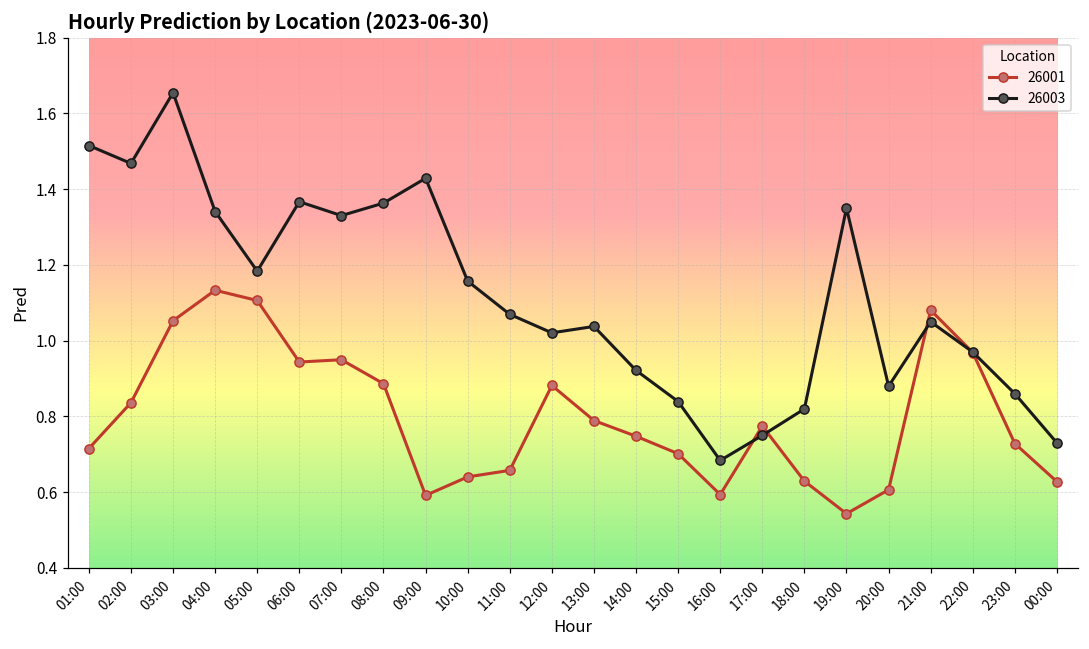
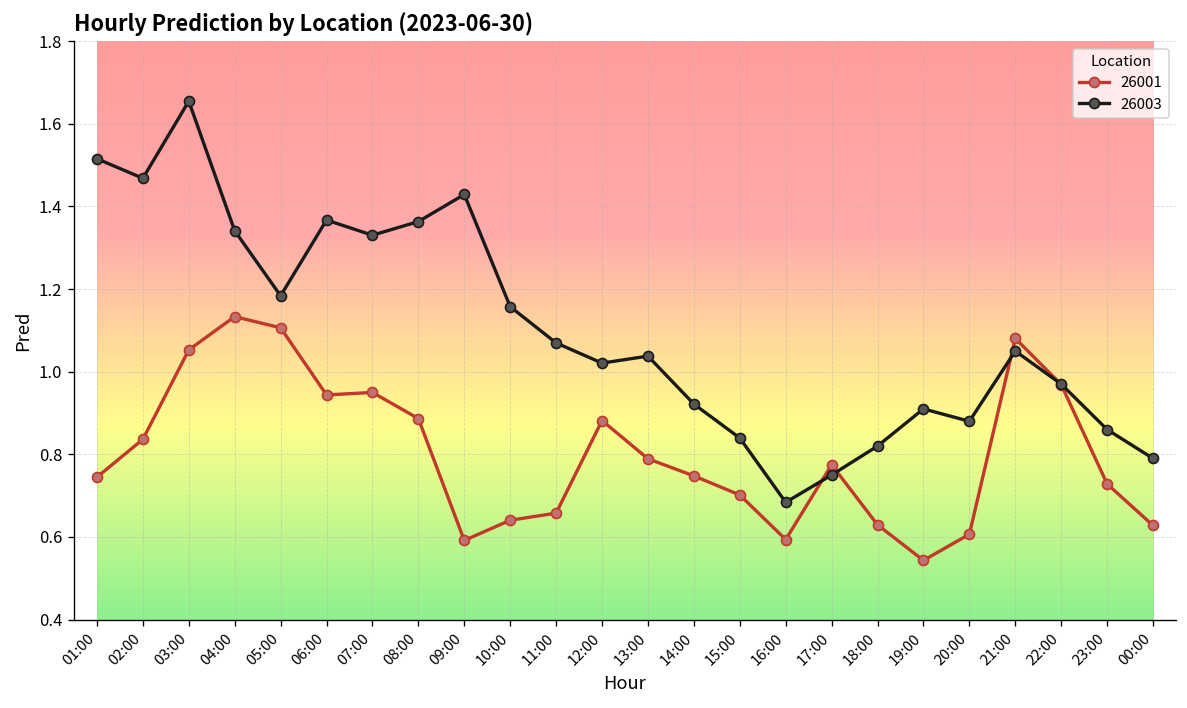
26001, 01:00: 0.72 -> 0.74
26003, 19:00: 1.35 -> 0.91
26003, 00:00: 0.73 -> 0.79
